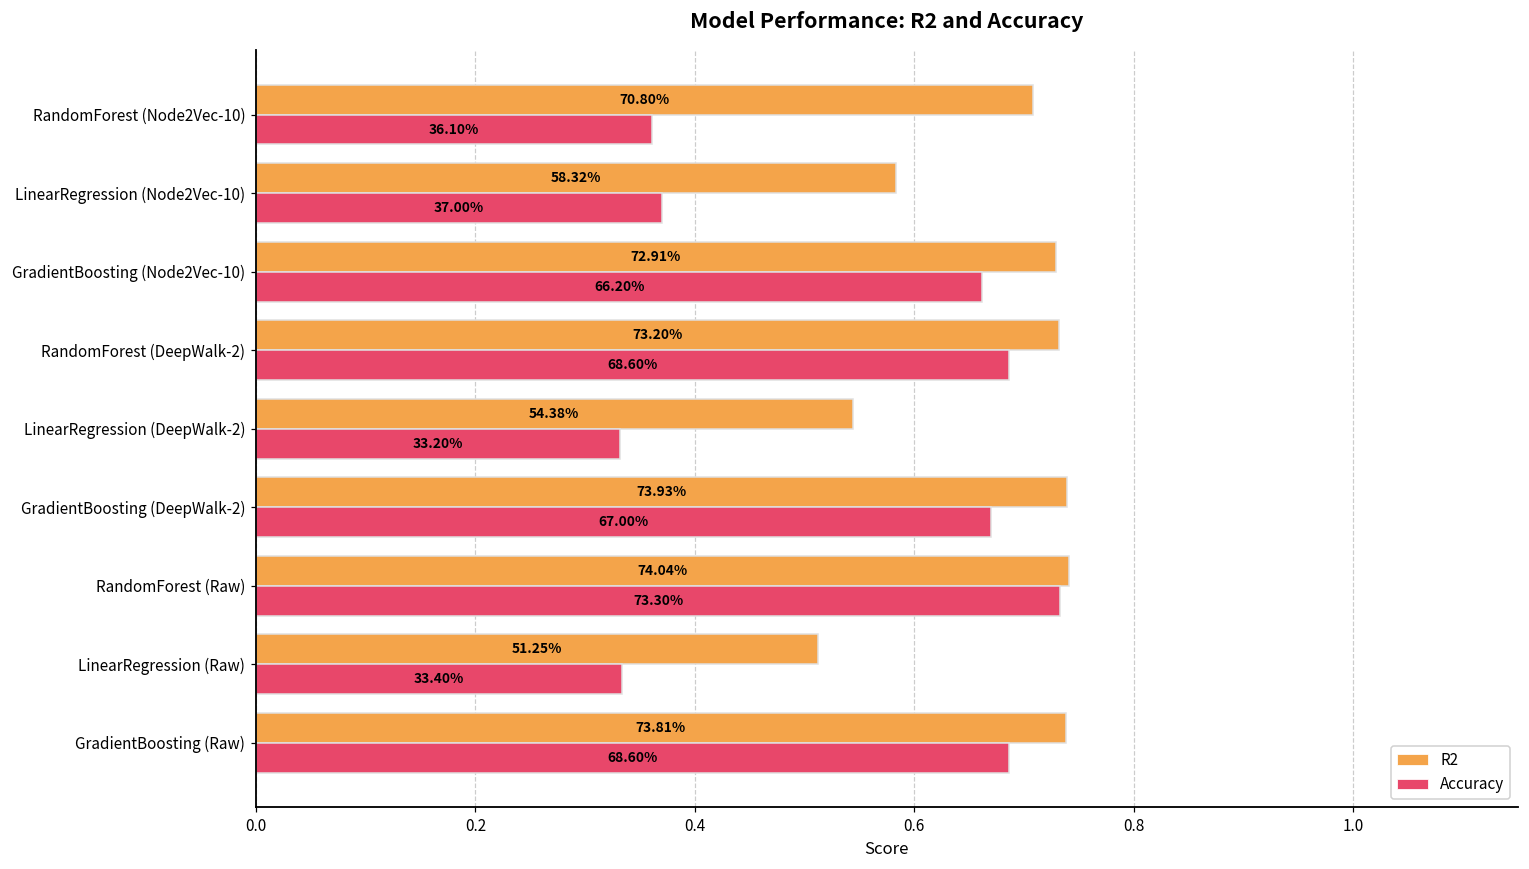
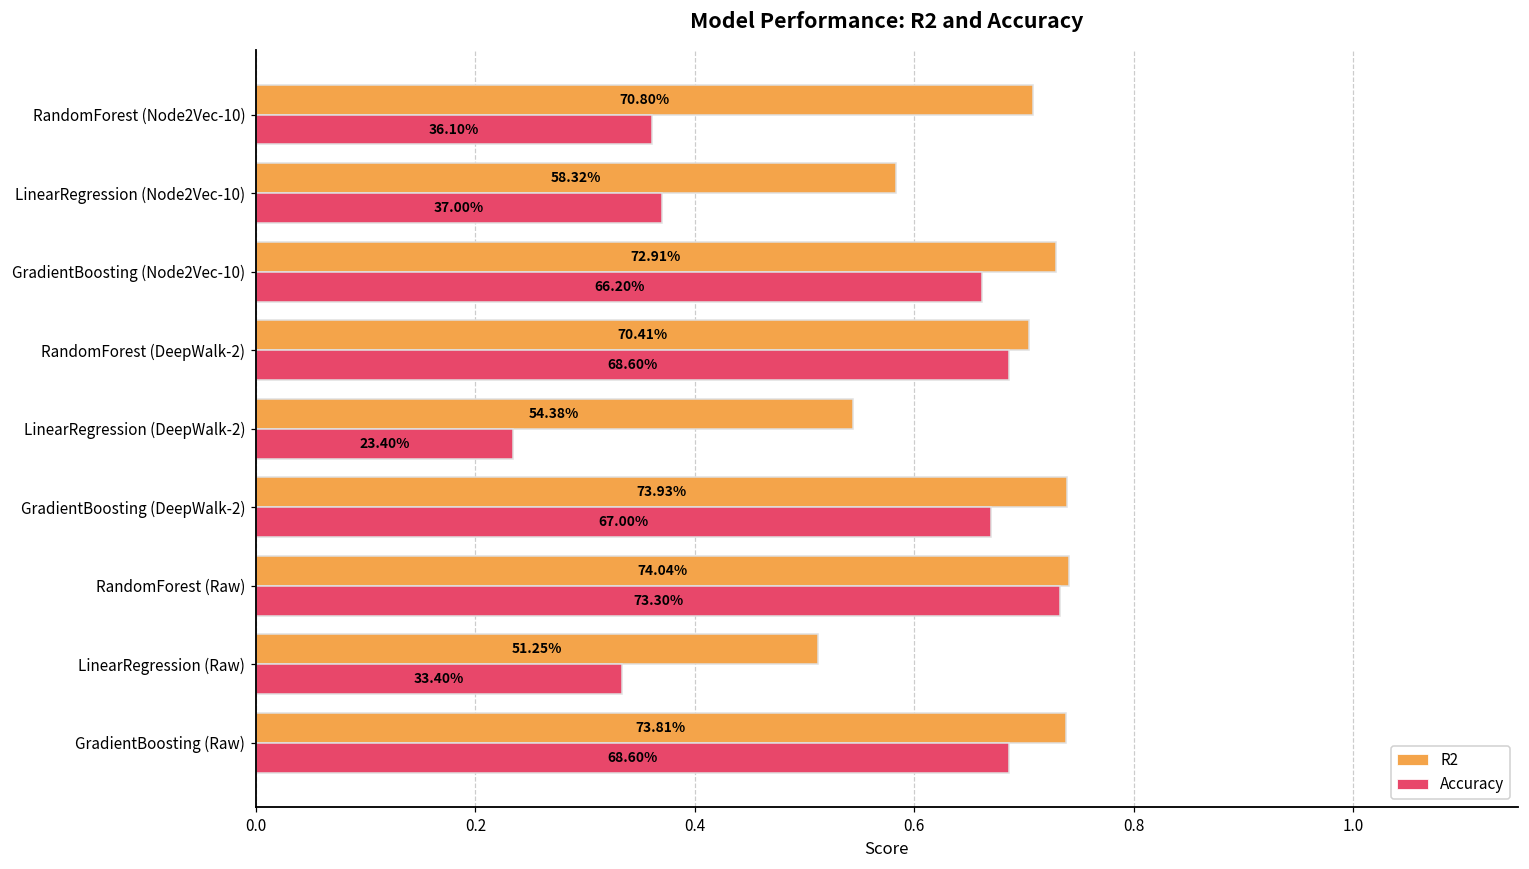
R2, RandomForest (DeepWalk-2): 73.20% -> 70.41%
Accuracy, LinearRegression (DeepWalk-2): 33.20% -> 23.40%
